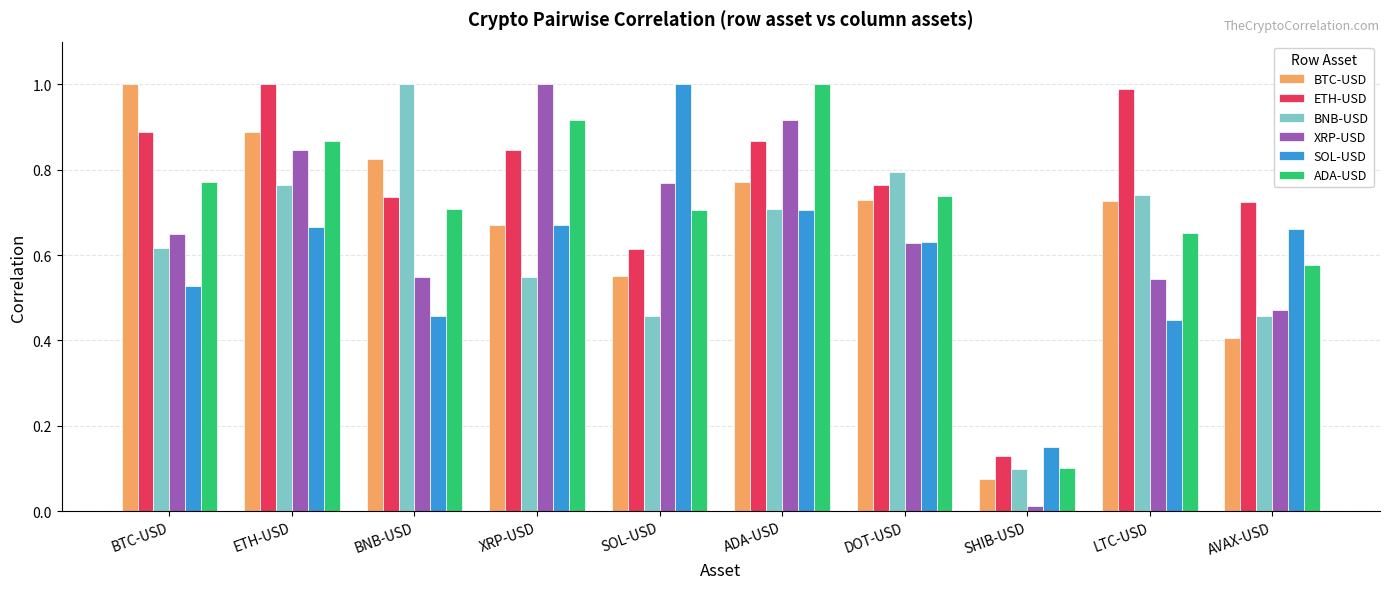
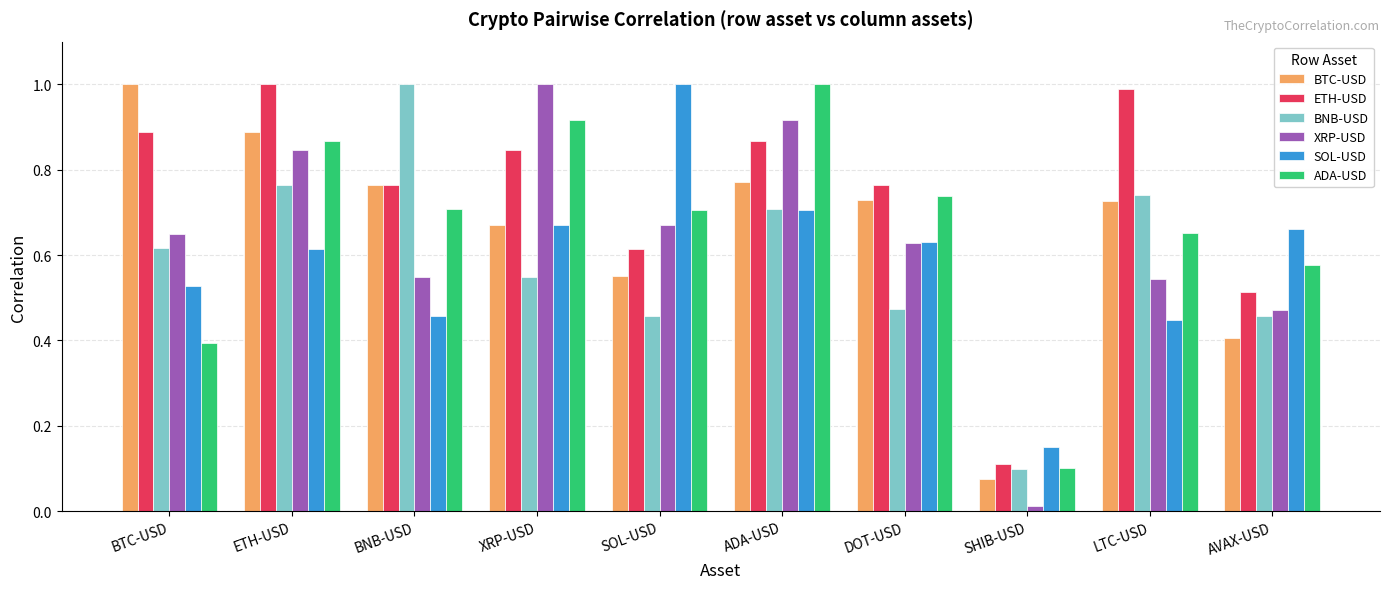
ADA-USD, BTC-USD: 0.77 -> 0.39
SOL-USD, ETH-USD: 0.67 -> 0.61
BTC-USD, BNB-USD: 0.83 -> 0.76
ETH-USD, BNB-USD: 0.74 -> 0.76
XRP-USD, SOL-USD: 0.77 -> 0.67
BNB-USD, DOT-USD: 0.79 -> 0.47
ETH-USD, SHIB-USD: 0.13 -> 0.11
ETH-USD, AVAX-USD: 0.72 -> 0.51
